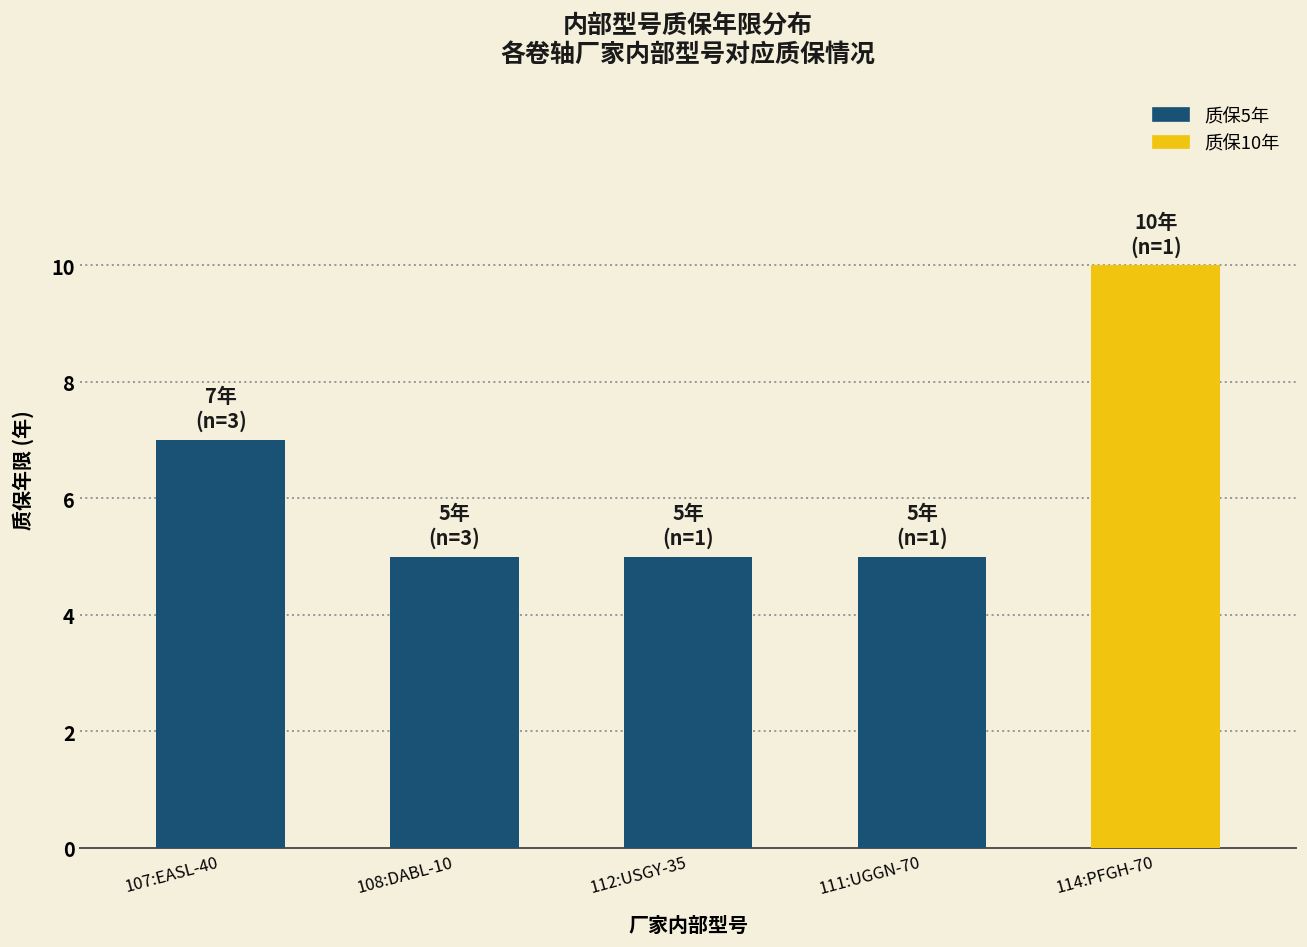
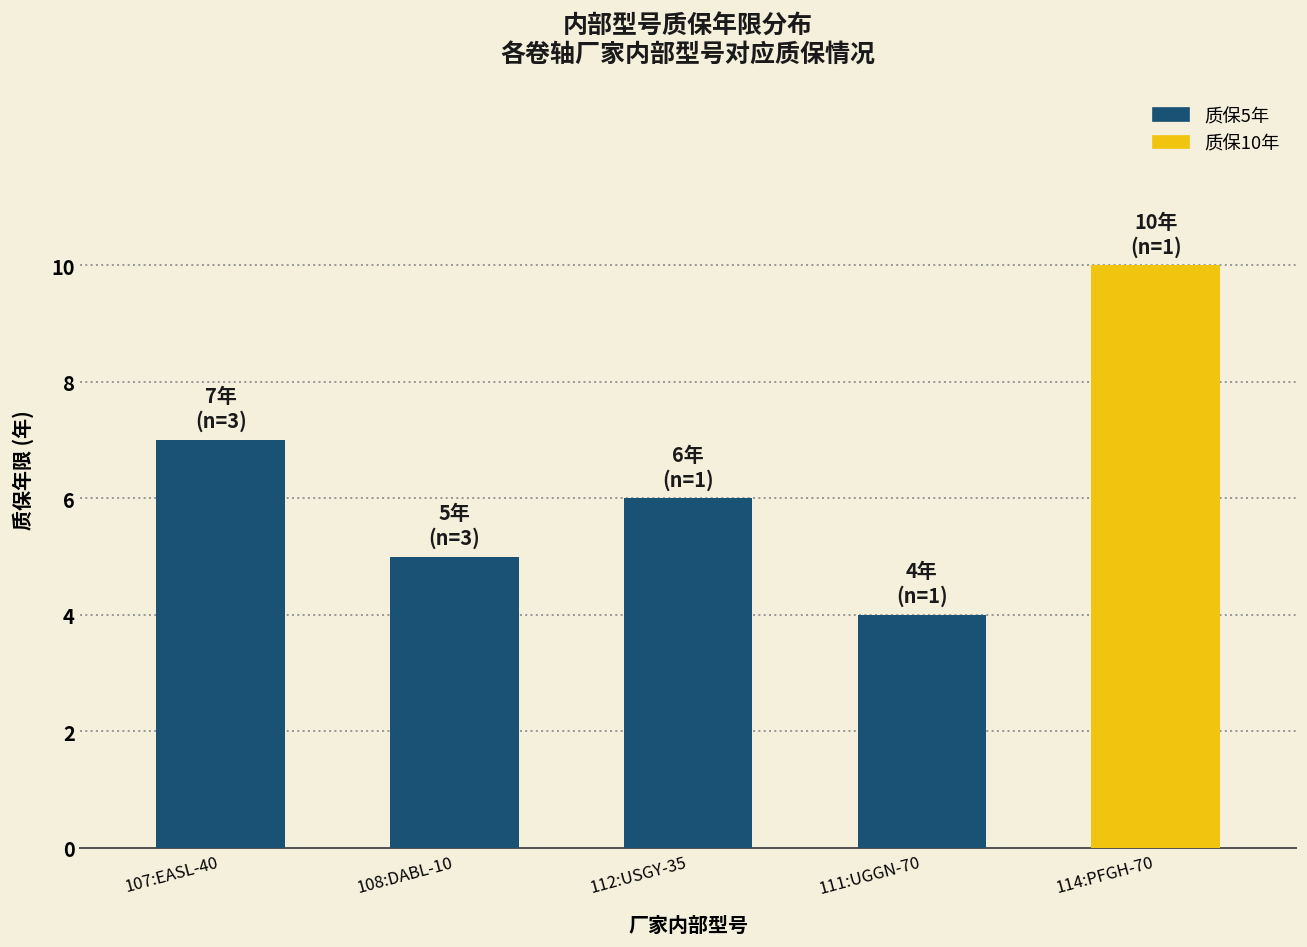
112:USGY-35: 5年 -> 6年
111:UGGN-70: 5年 -> 4年
